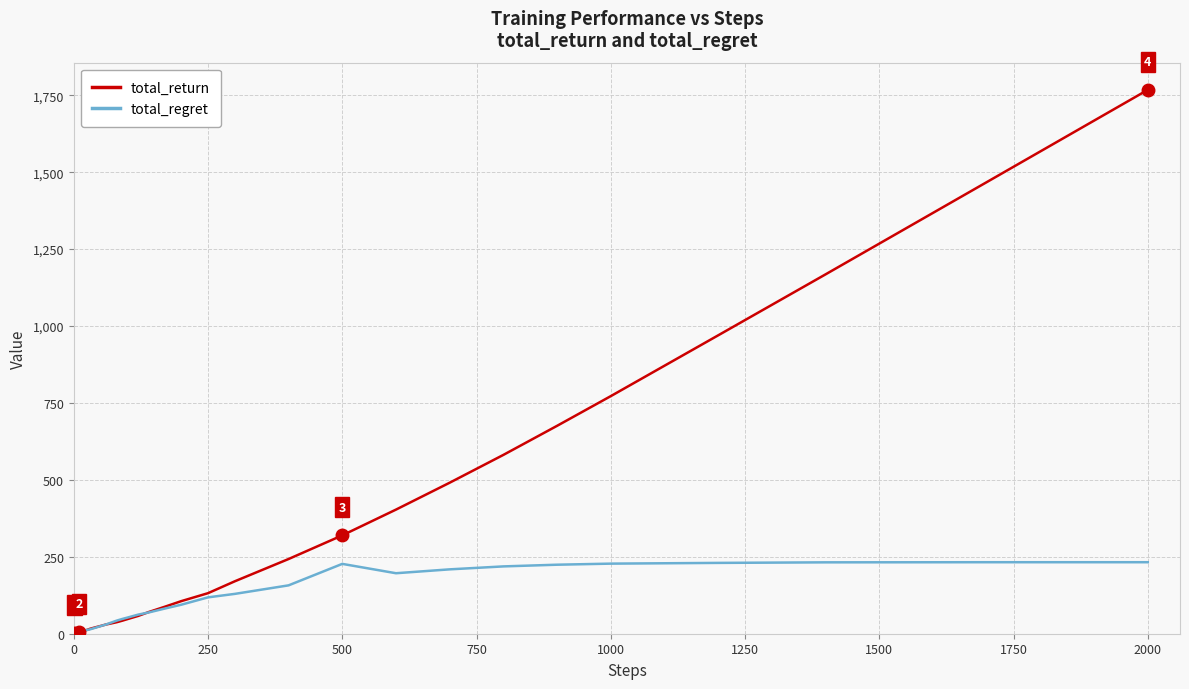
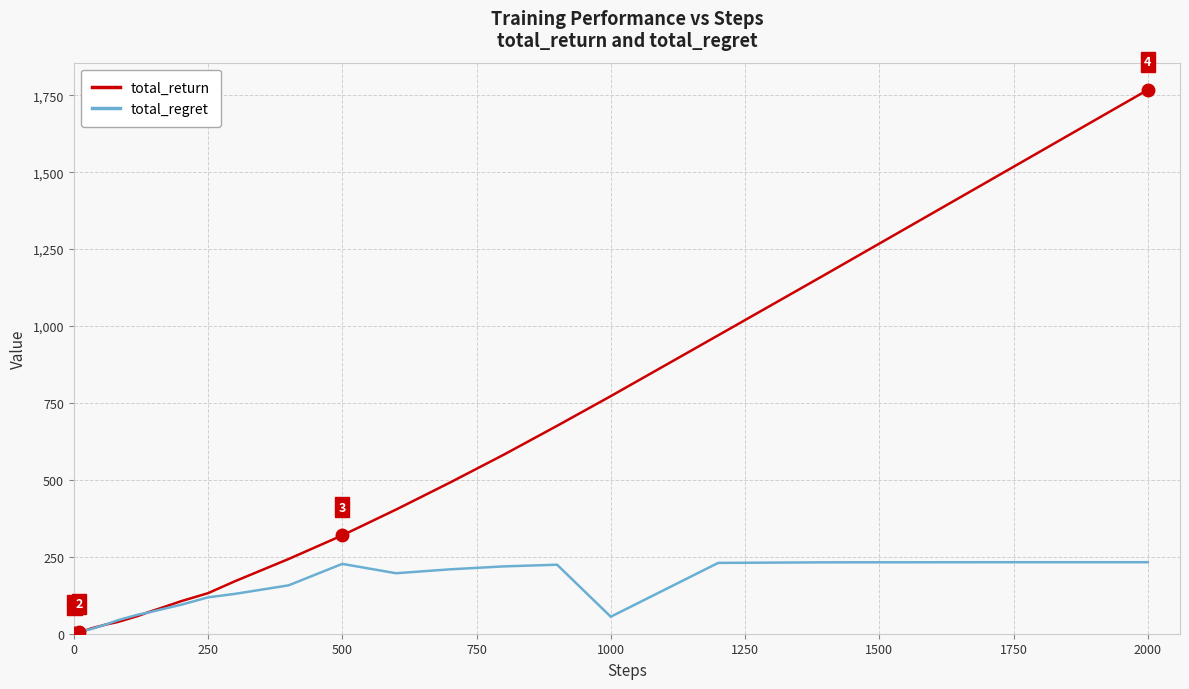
total_regret, 1000: 230 -> 60
